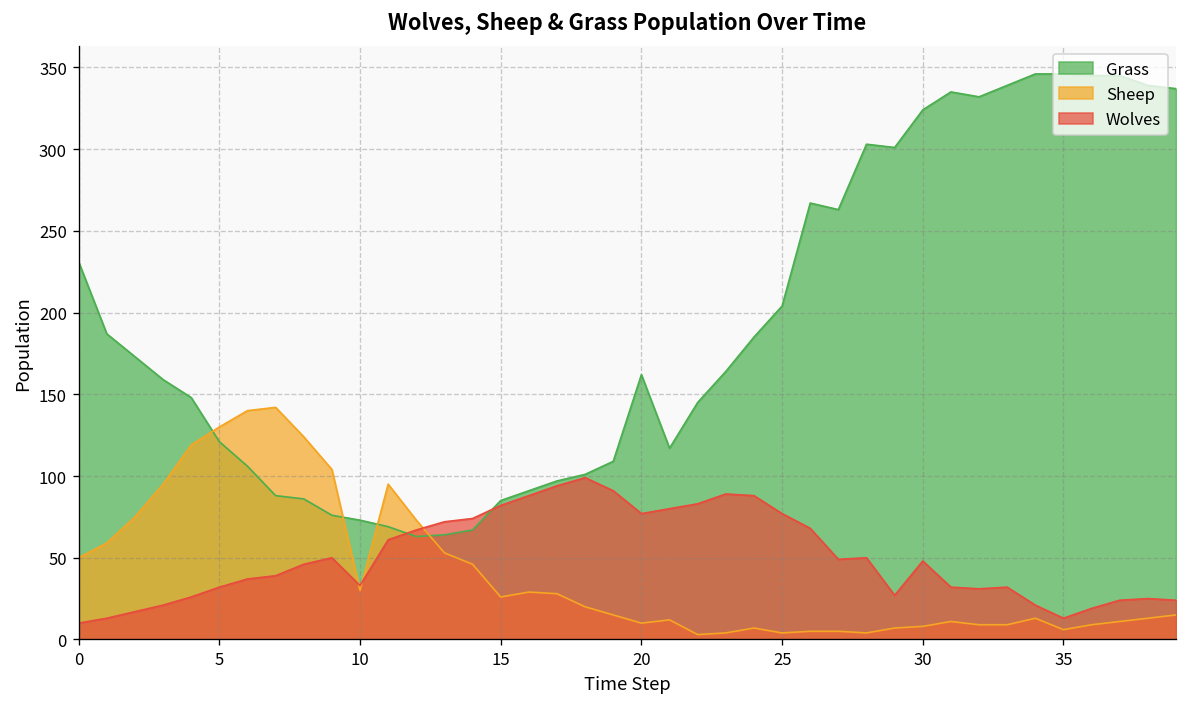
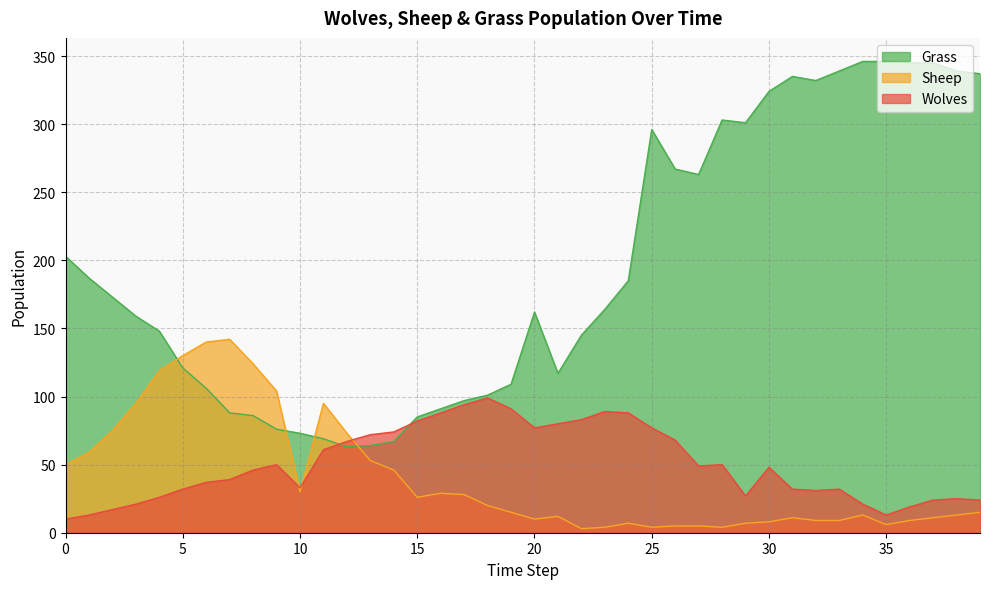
Grass, 0: 231 -> 203
Grass, 25: 204 -> 296
